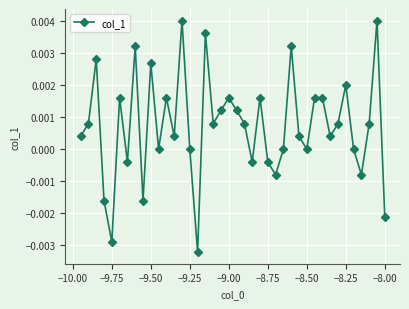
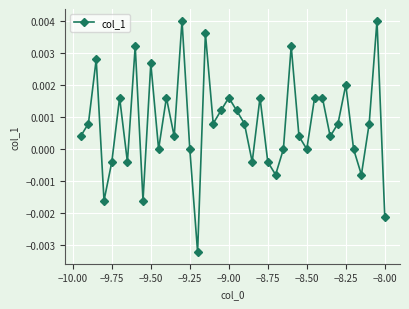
−9.75: -0.0029 -> -0.0004
